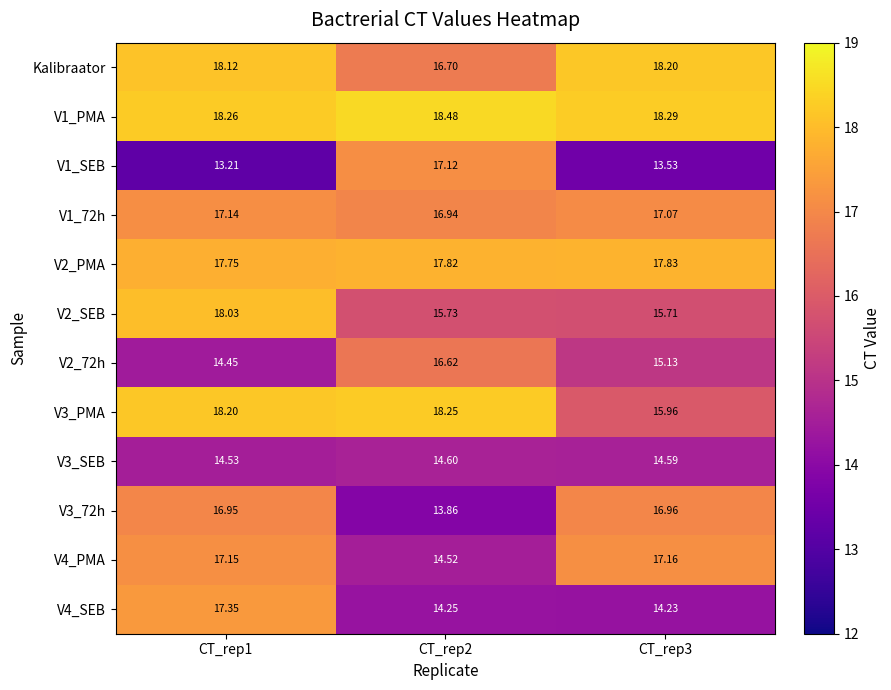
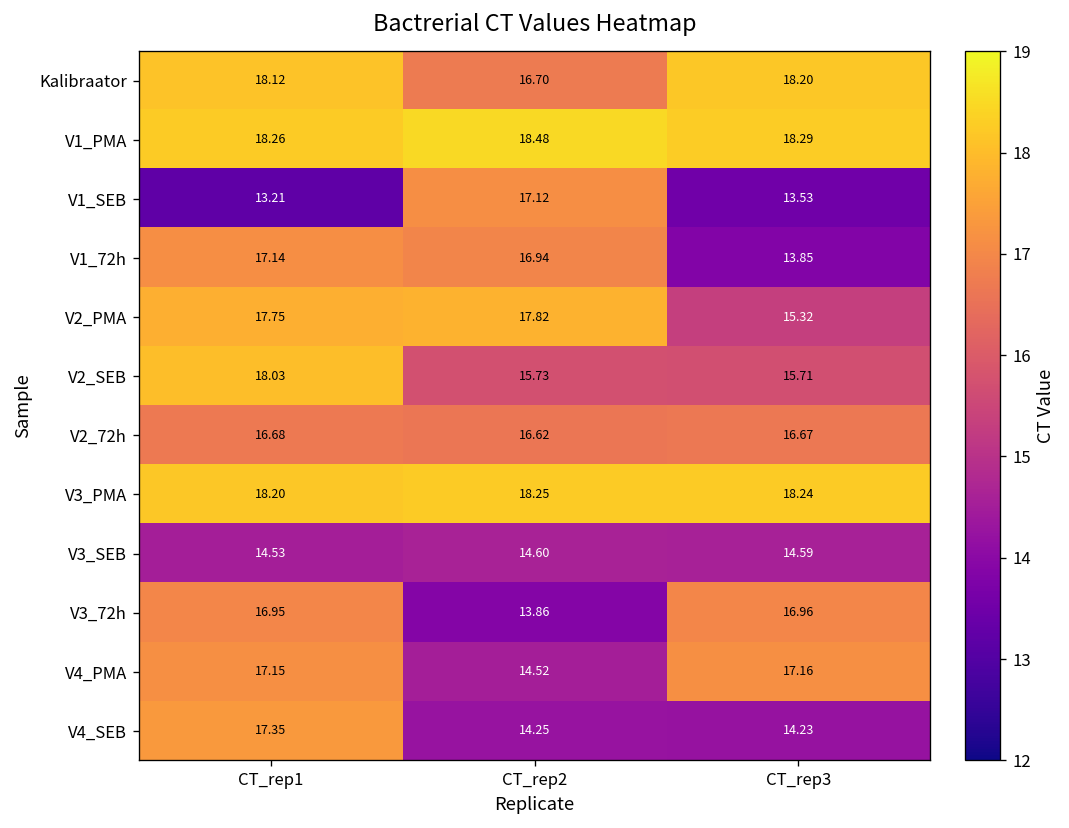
V1_72h, CT_rep3: 17.07 -> 13.85
V2_PMA, CT_rep3: 17.83 -> 15.32
V2_72h, CT_rep1: 14.45 -> 16.68
V2_72h, CT_rep3: 15.13 -> 16.67
V3_PMA, CT_rep3: 15.96 -> 18.24
